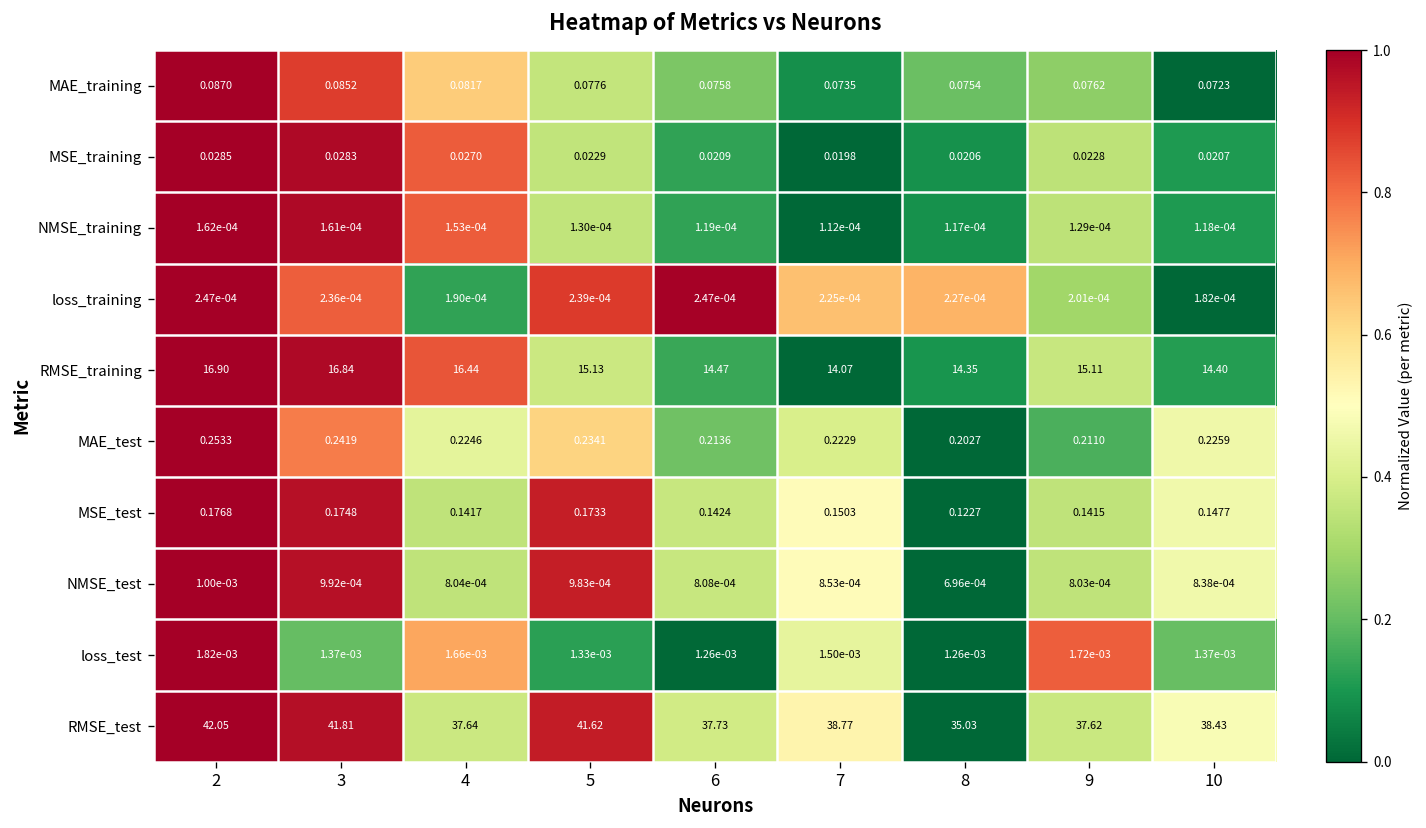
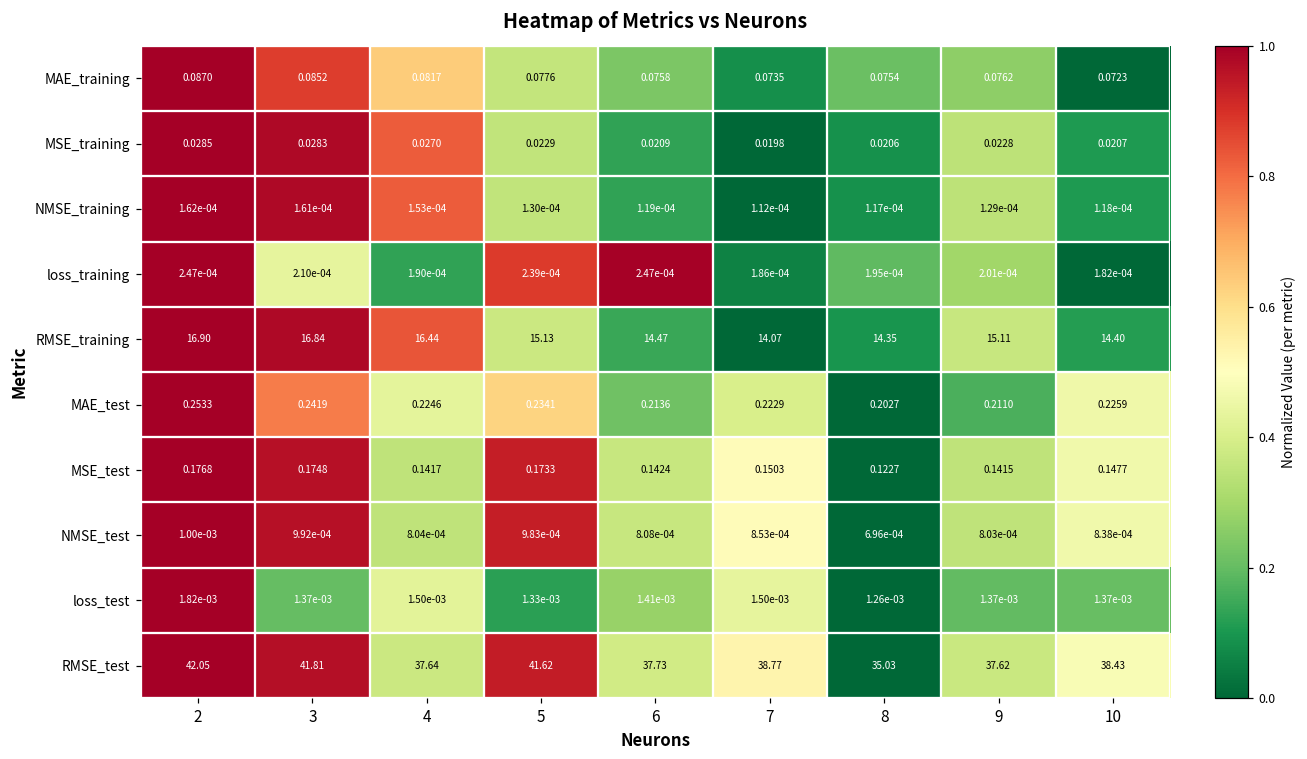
loss_training, 3: 2.36e-04 -> 2.10e-04
loss_training, 7: 2.25e-04 -> 1.86e-04
loss_training, 8: 2.27e-04 -> 1.95e-04
loss_test, 4: 1.66e-03 -> 1.50e-03
loss_test, 6: 1.26e-03 -> 1.41e-03
loss_test, 9: 1.72e-03 -> 1.37e-03
